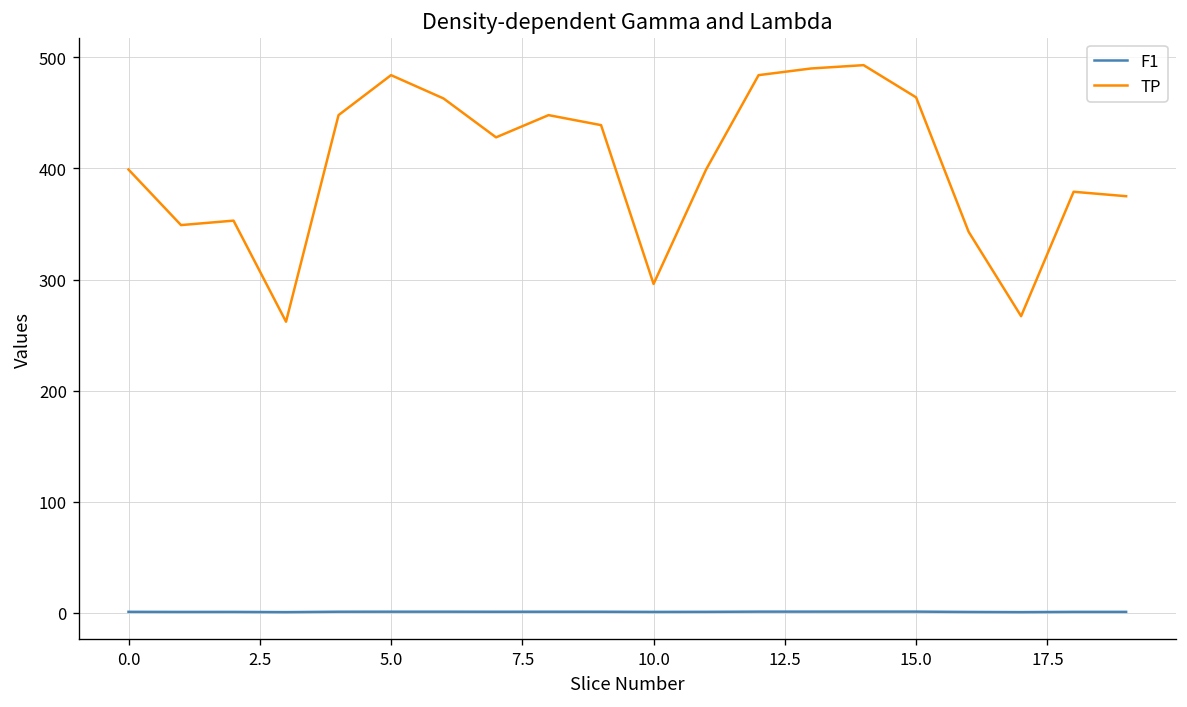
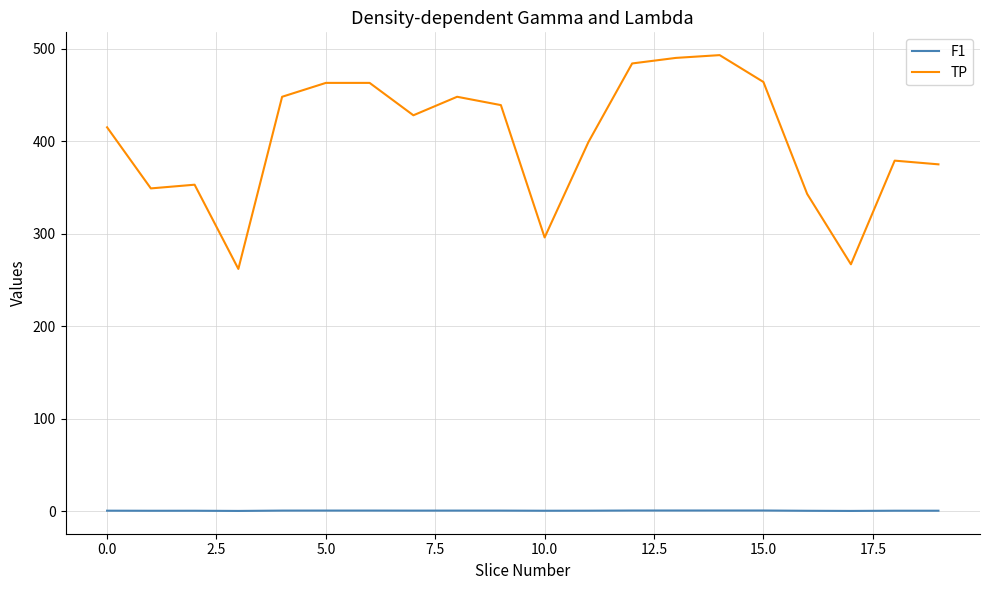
TP, 0.0: 400 -> 420
TP, 5.0: 480 -> 460
